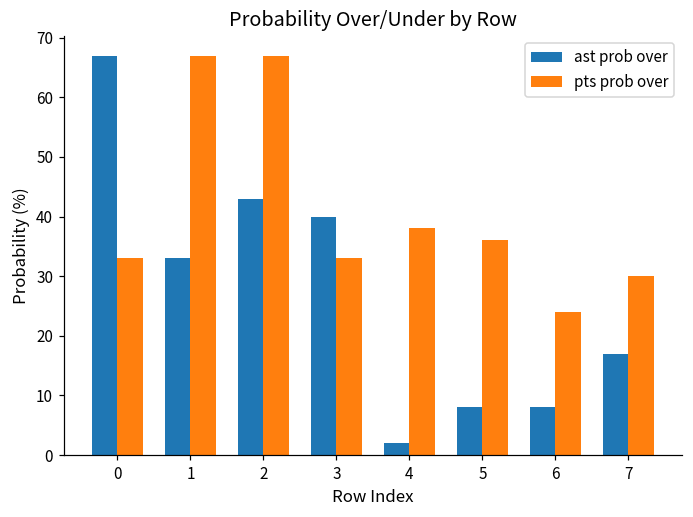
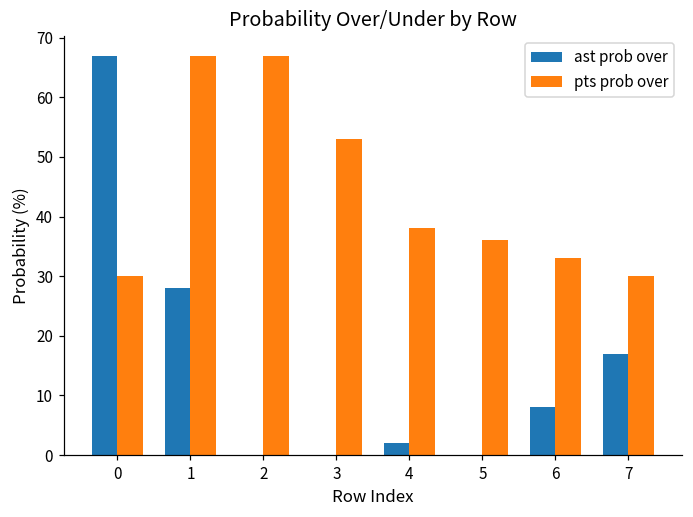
pts prob over, 0: 33 -> 30
ast prob over, 1: 33 -> 28
ast prob over, 2: 43 -> 0
ast prob over, 3: 40 -> 0
pts prob over, 3: 33 -> 53
ast prob over, 5: 8 -> 0
pts prob over, 6: 24 -> 33
